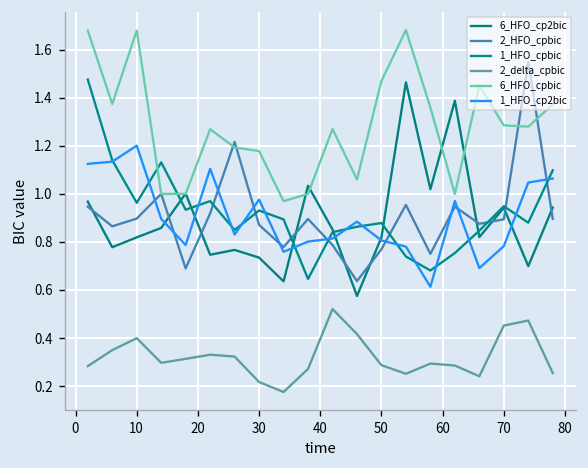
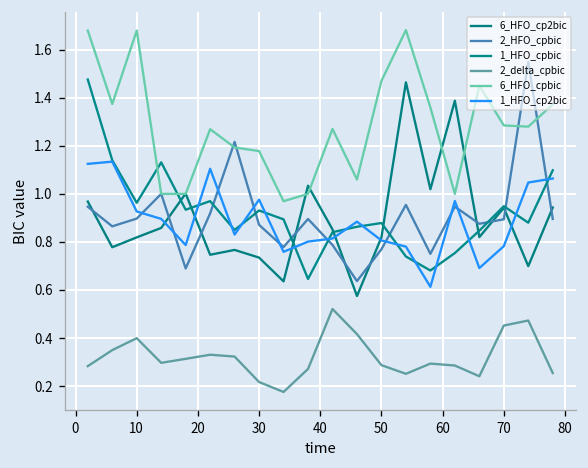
1_HFO_cp2bic, 10: 1.20 -> 0.93
